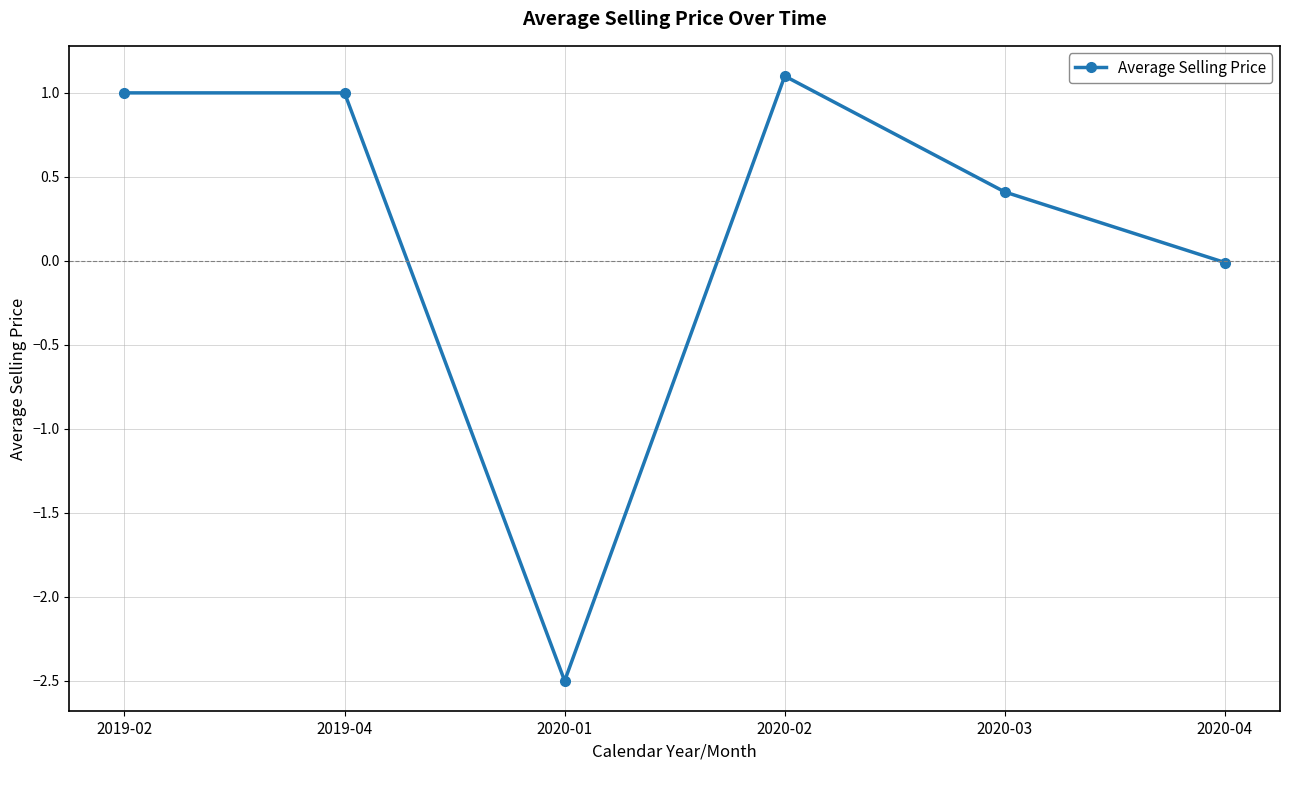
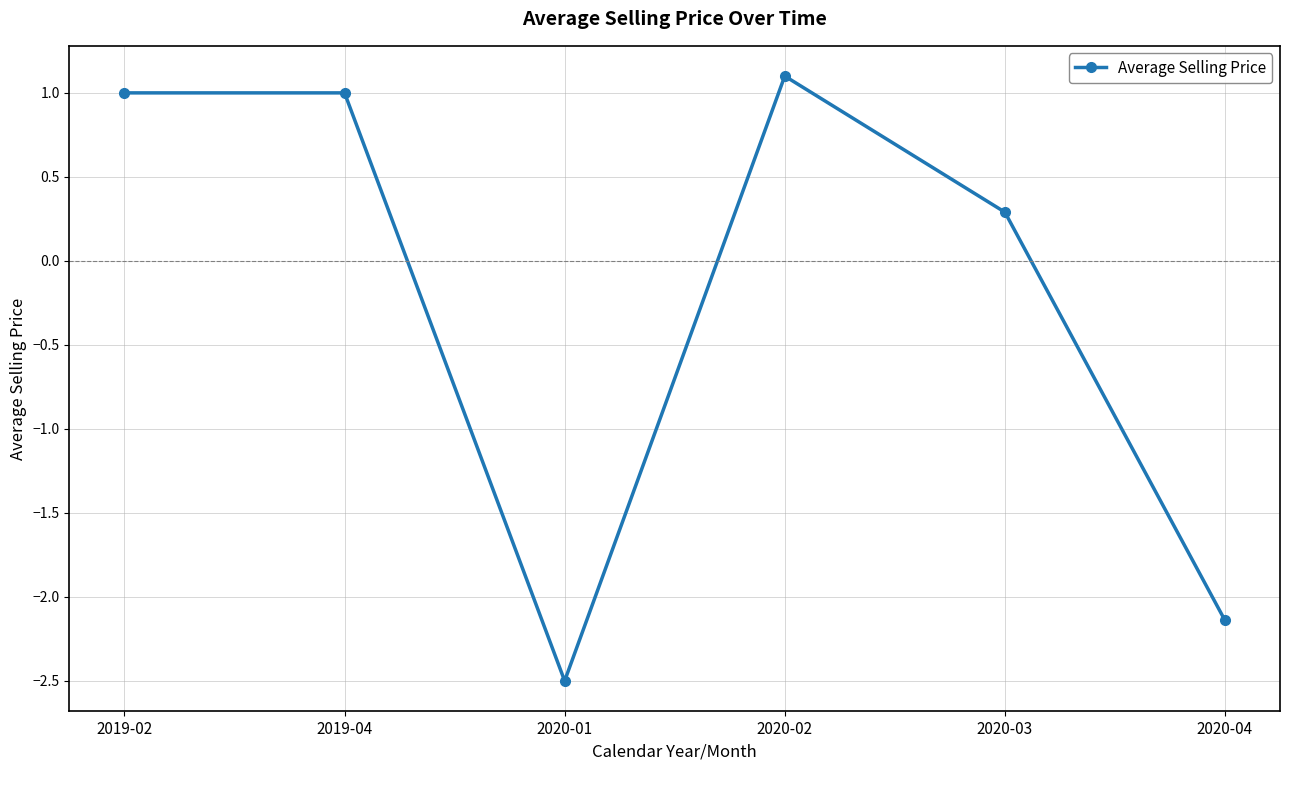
2020-03: 0.41 -> 0.29
2020-04: -0.01 -> -2.14
